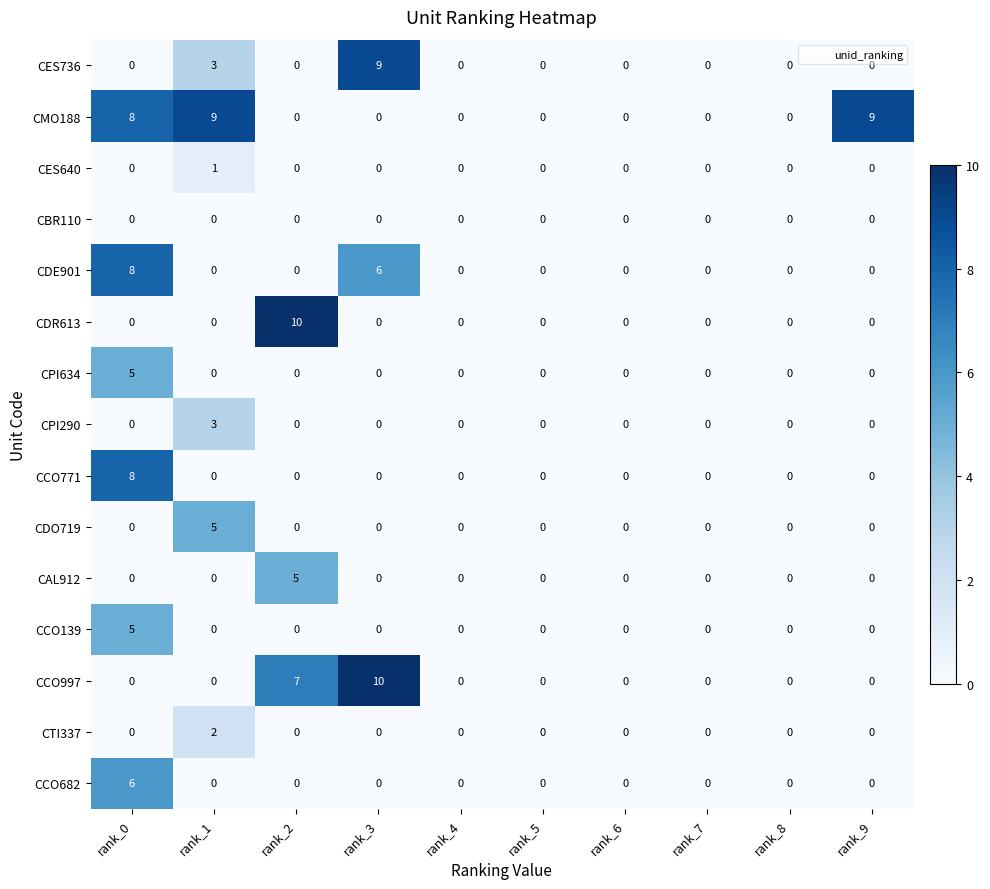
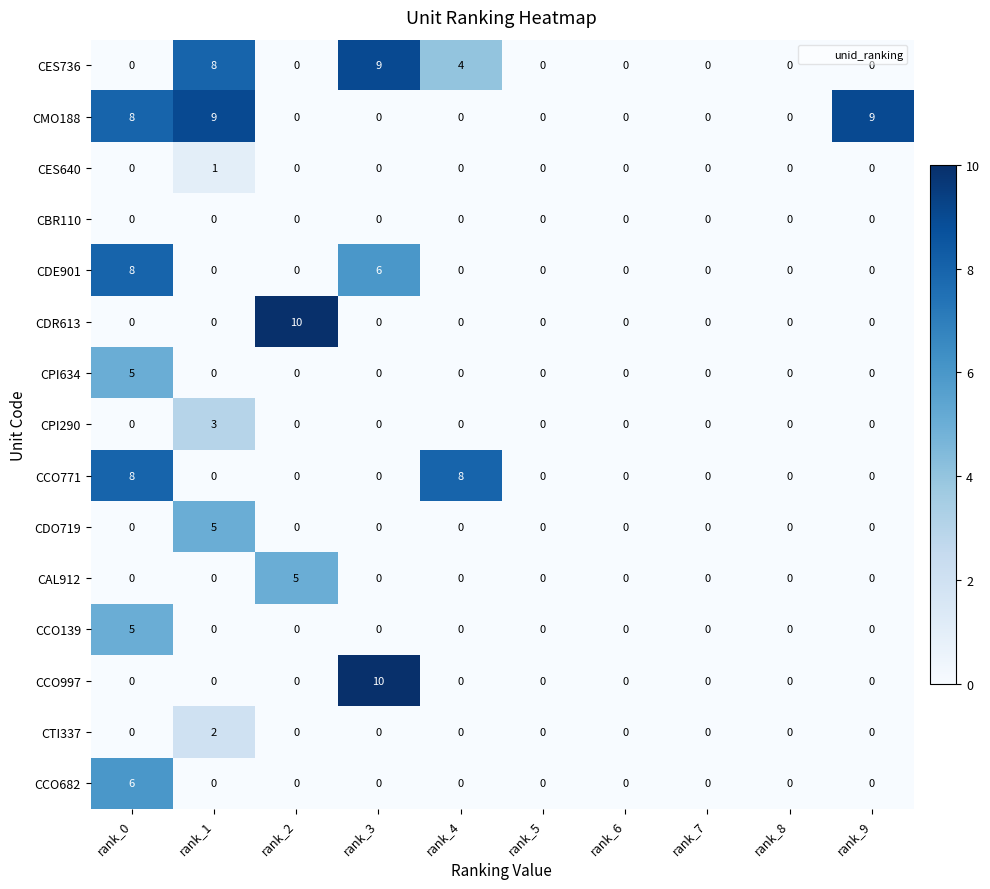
CES736, rank_1: 3 -> 8
CES736, rank_4: 0 -> 4
CCO771, rank_4: 0 -> 8
CCO997, rank_2: 7 -> 0
